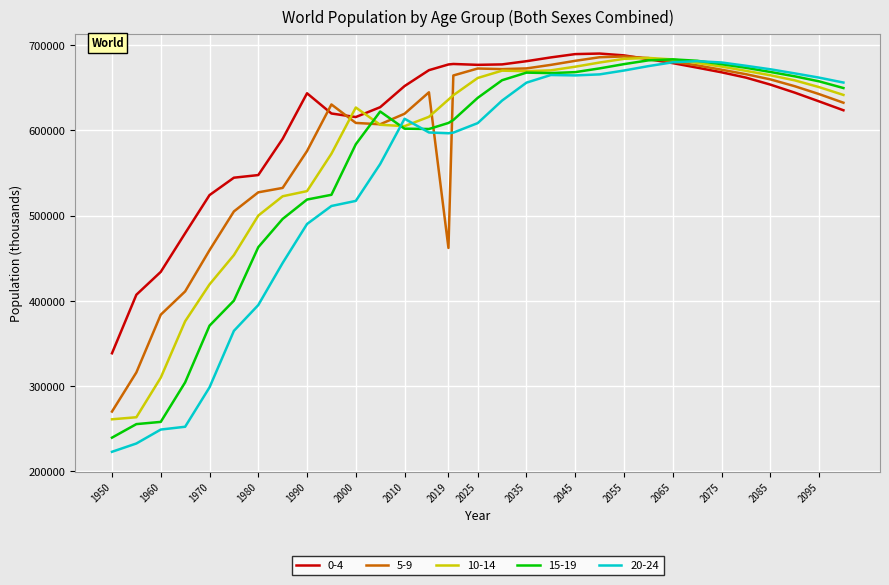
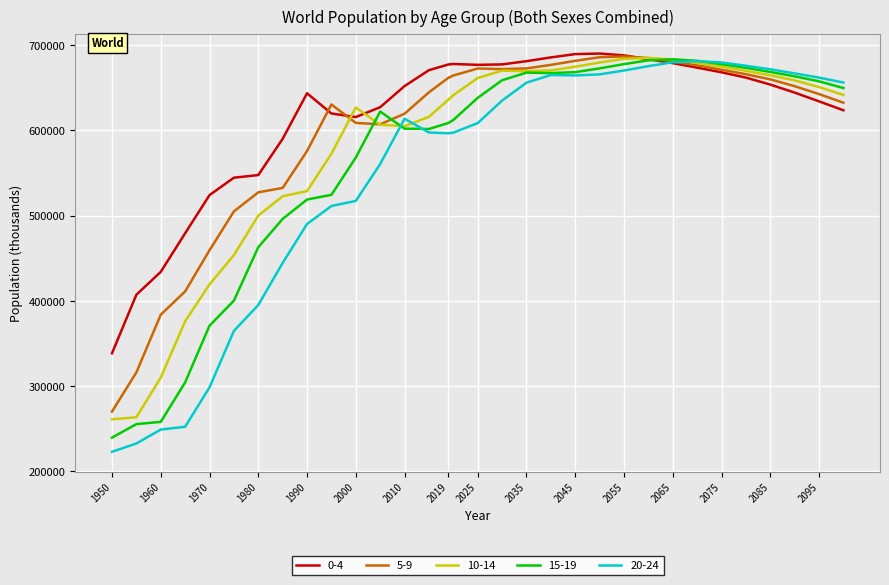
15-19, 2000: 580000 -> 570000
5-9, 2019: 460000 -> 660000
